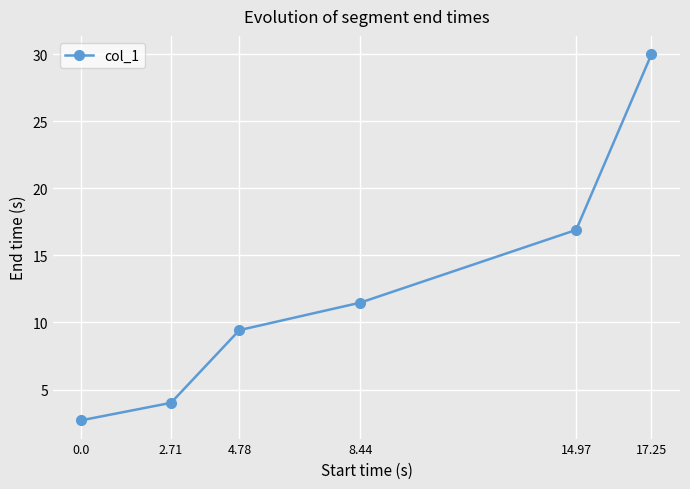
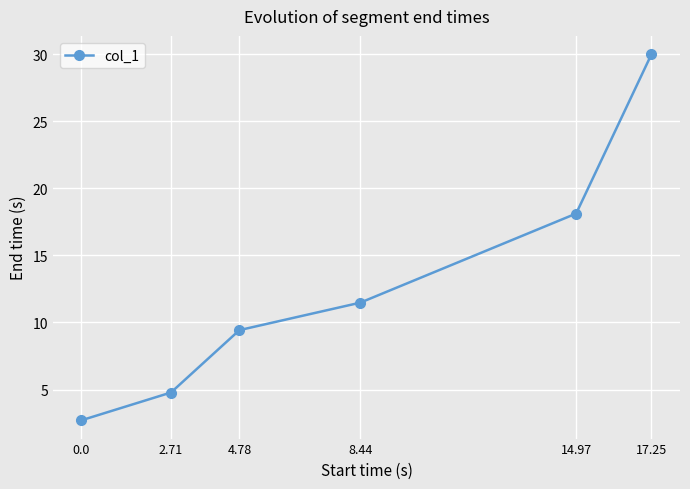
2.71: 4.0 -> 4.8
14.97: 16.9 -> 18.1
